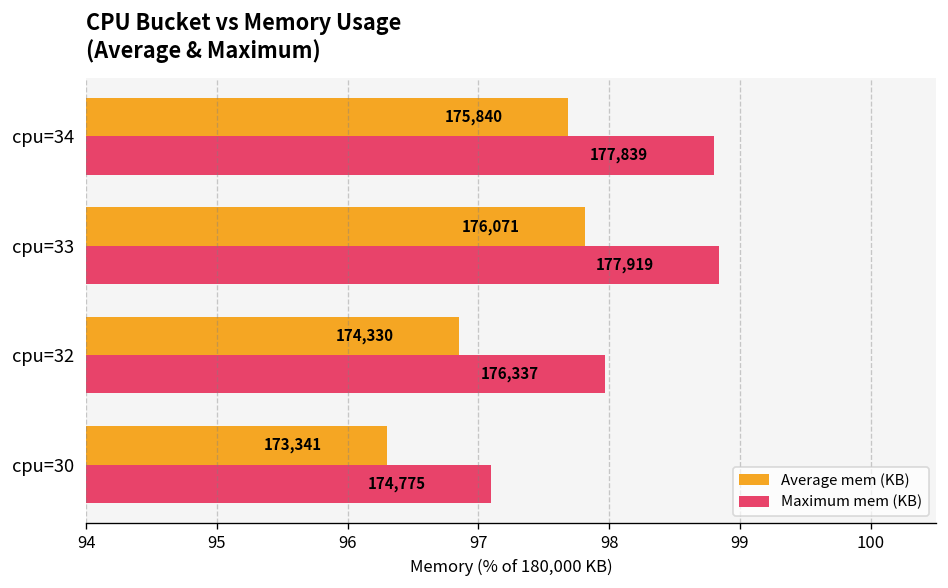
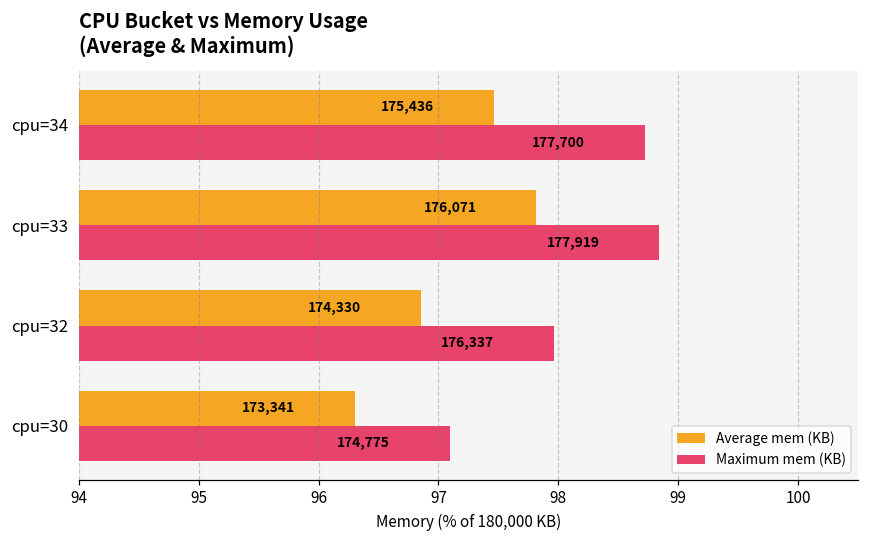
Average mem (KB), cpu=34: 175,840 -> 175,436
Maximum mem (KB), cpu=34: 177,839 -> 177,700
